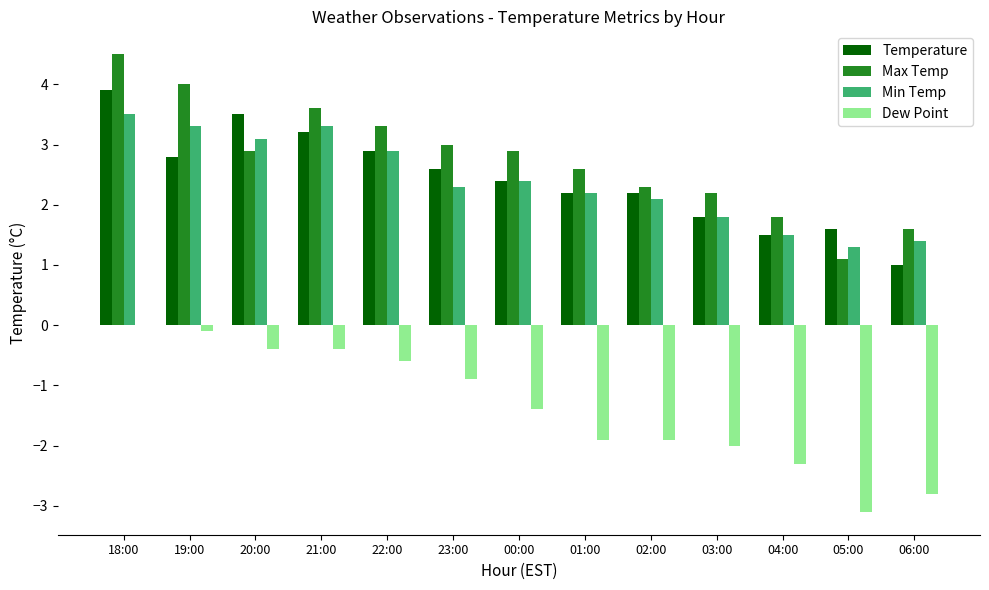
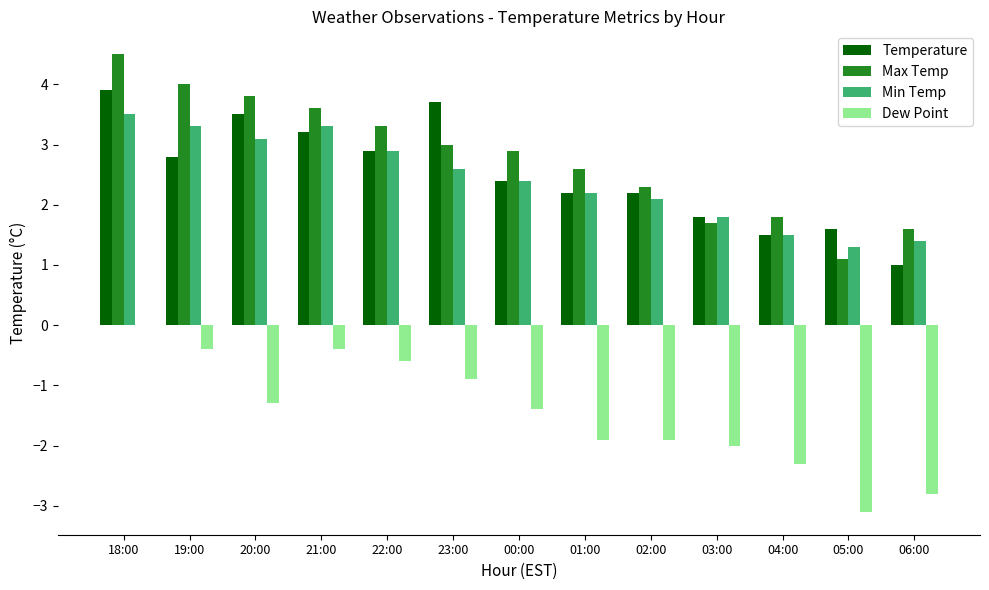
Dew Point, 19:00: -0.1 -> -0.4
Max Temp, 20:00: 2.9 -> 3.8
Dew Point, 20:00: -0.4 -> -1.3
Temperature, 23:00: 2.6 -> 3.7
Min Temp, 23:00: 2.3 -> 2.6
Max Temp, 03:00: 2.2 -> 1.7
